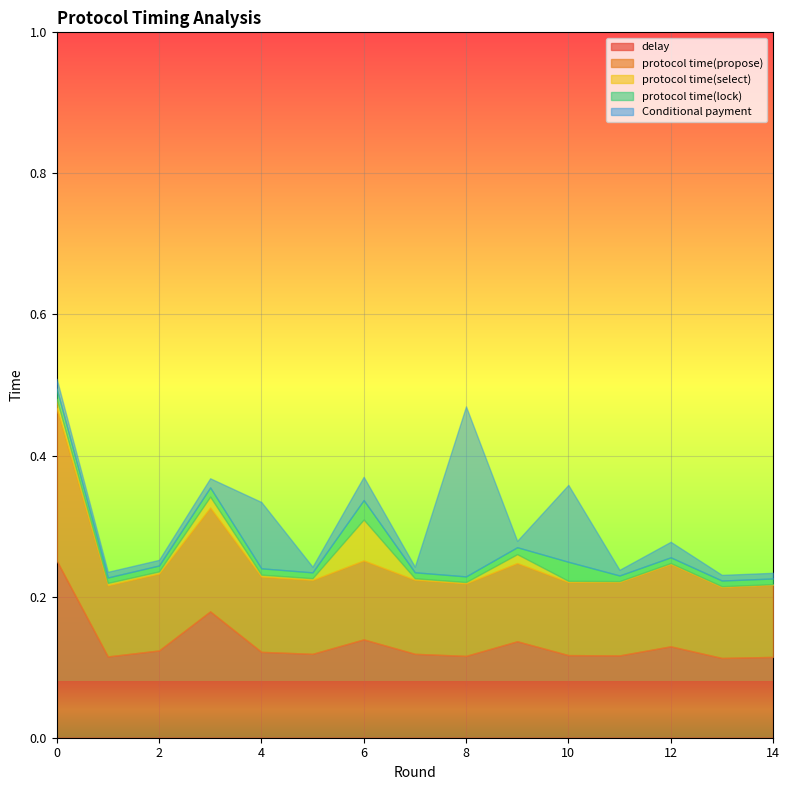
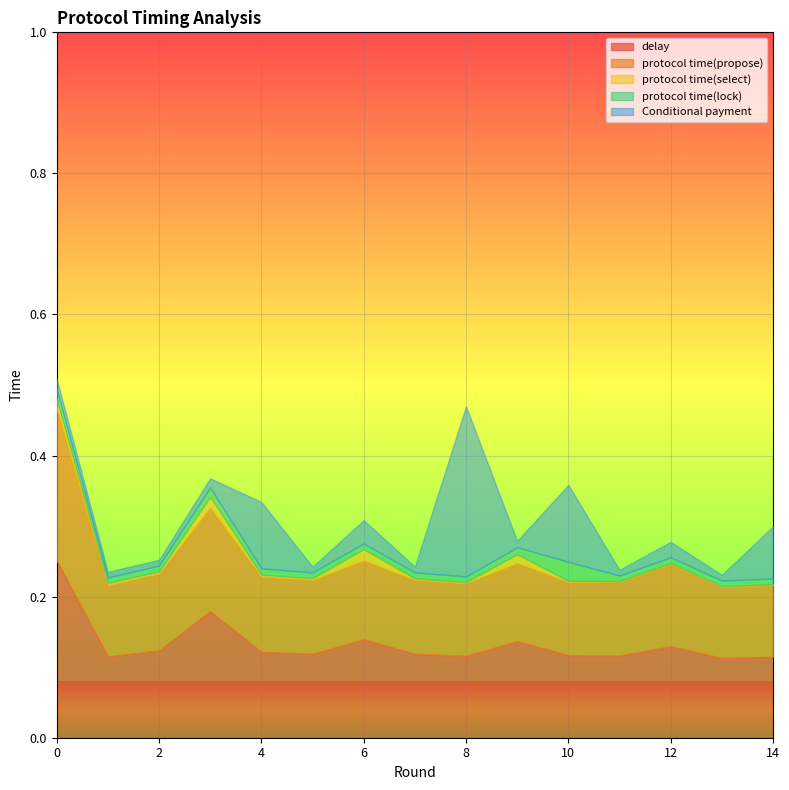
protocol time(select), 6: 0.06 -> 0.02
protocol time(lock), 6: 0.03 -> 0.01
Conditional payment, 14: 0.01 -> 0.07
